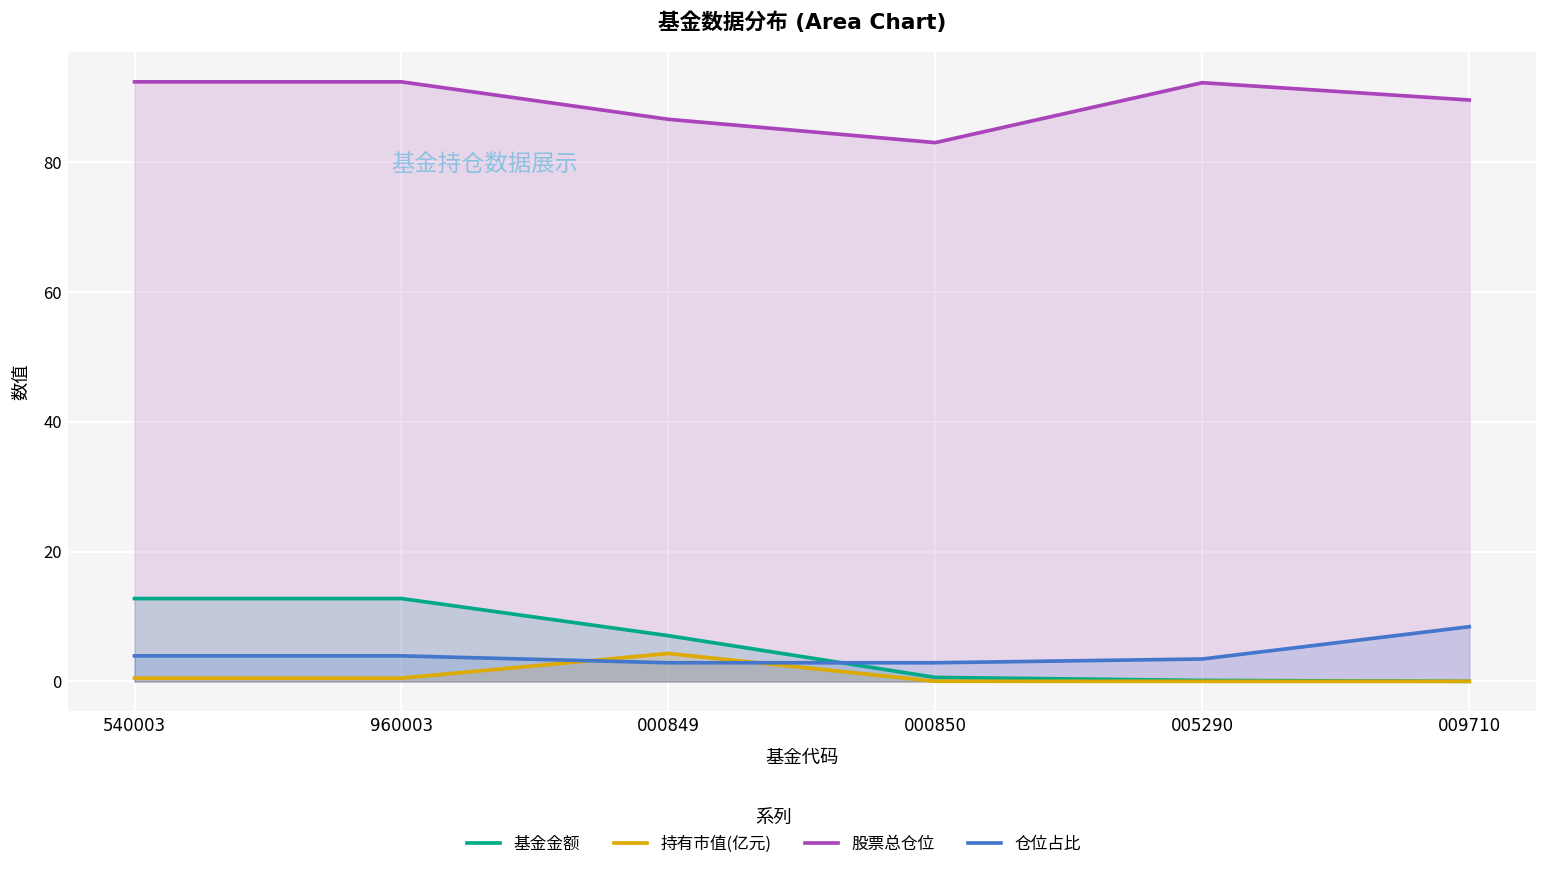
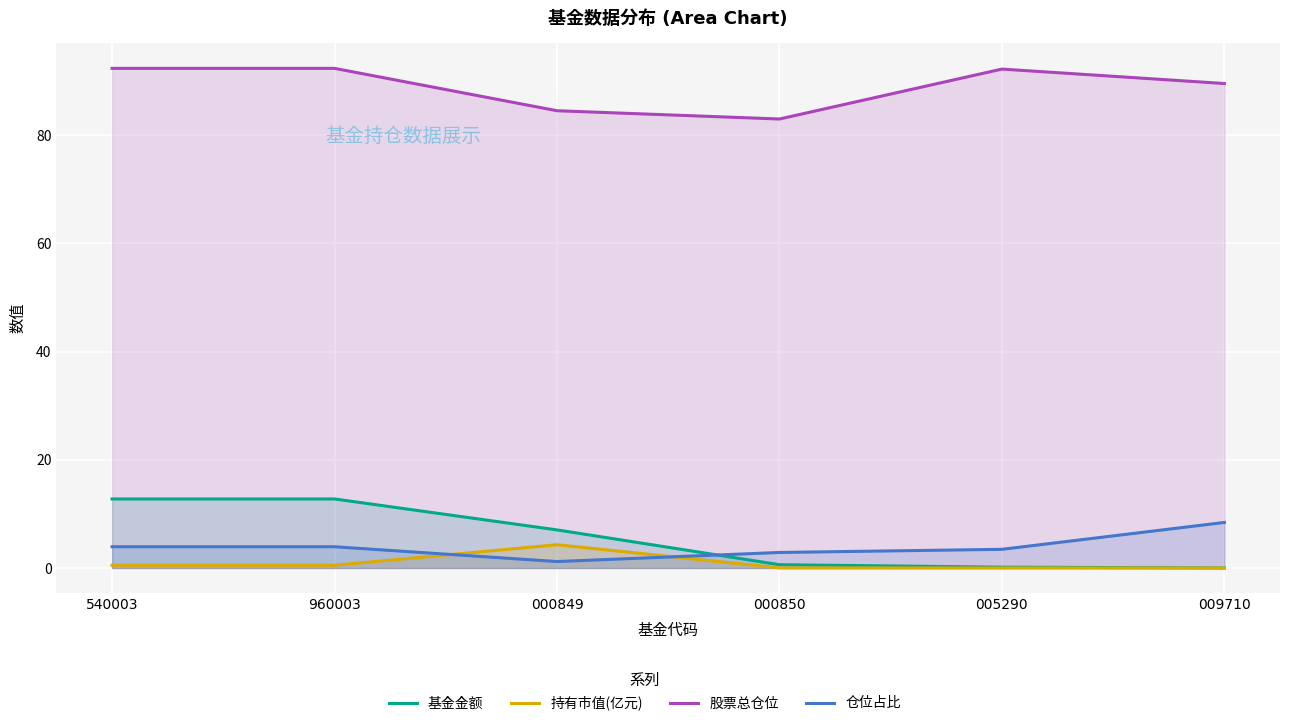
股票总仓位, 000849: 87 -> 85
仓位占比, 000849: 3 -> 1
